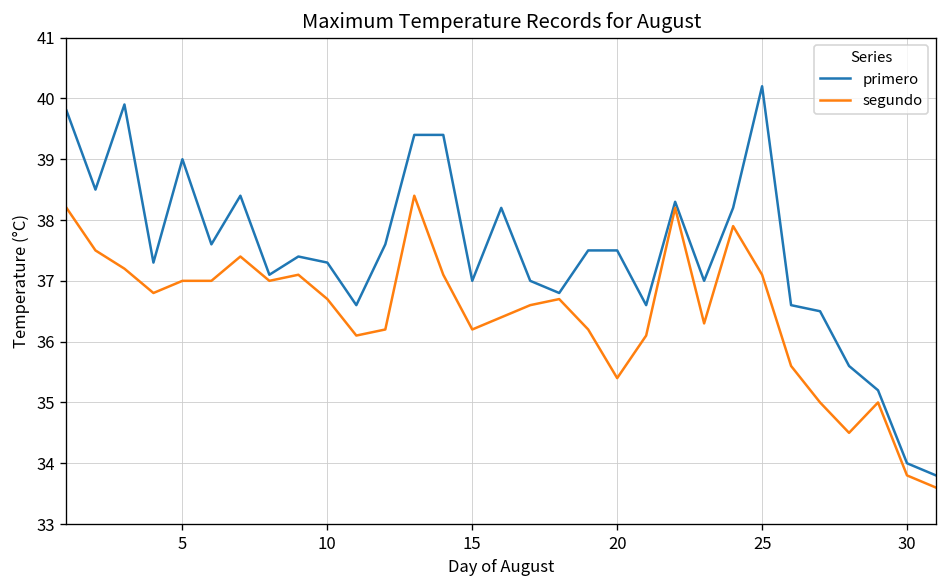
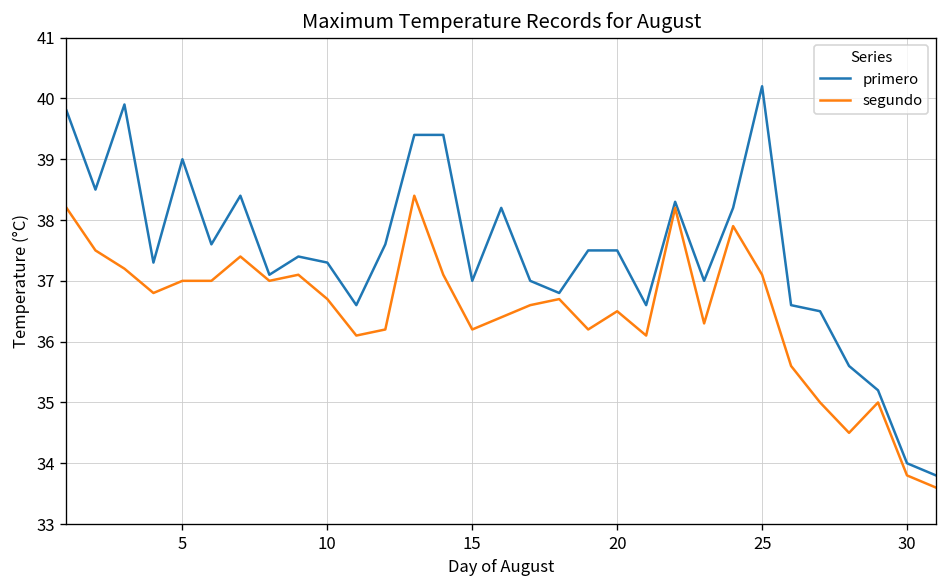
segundo, 20: 35.4 -> 36.5
